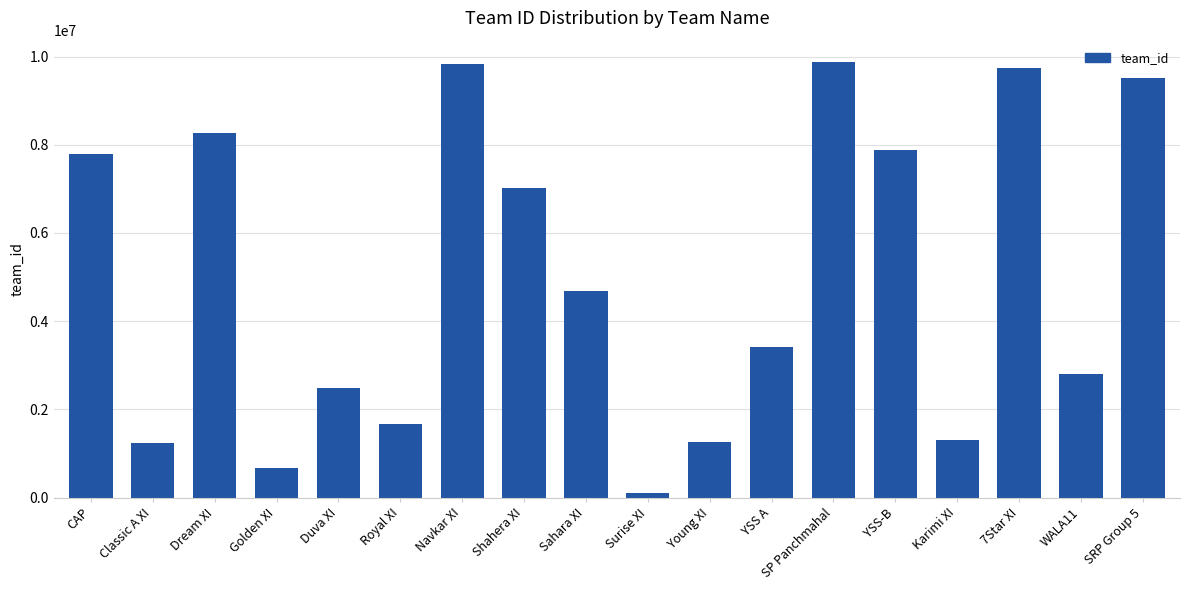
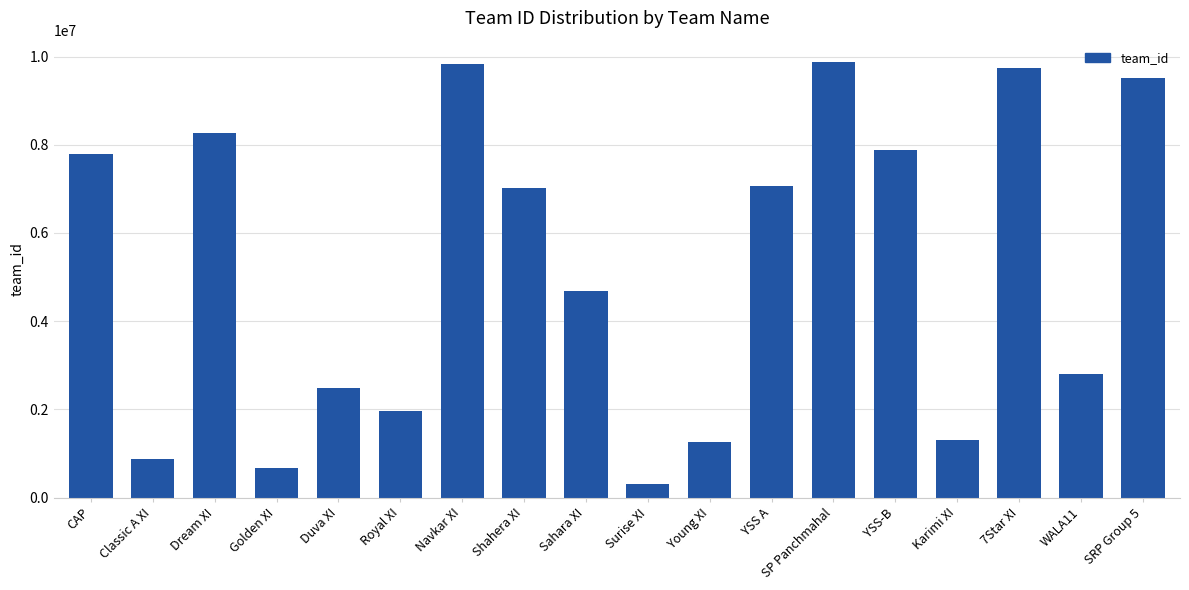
Classic A XI: 1200000 -> 900000
Royal XI: 1700000 -> 2000000
Surise XI: 100000 -> 300000
YSS A: 3400000 -> 7100000
